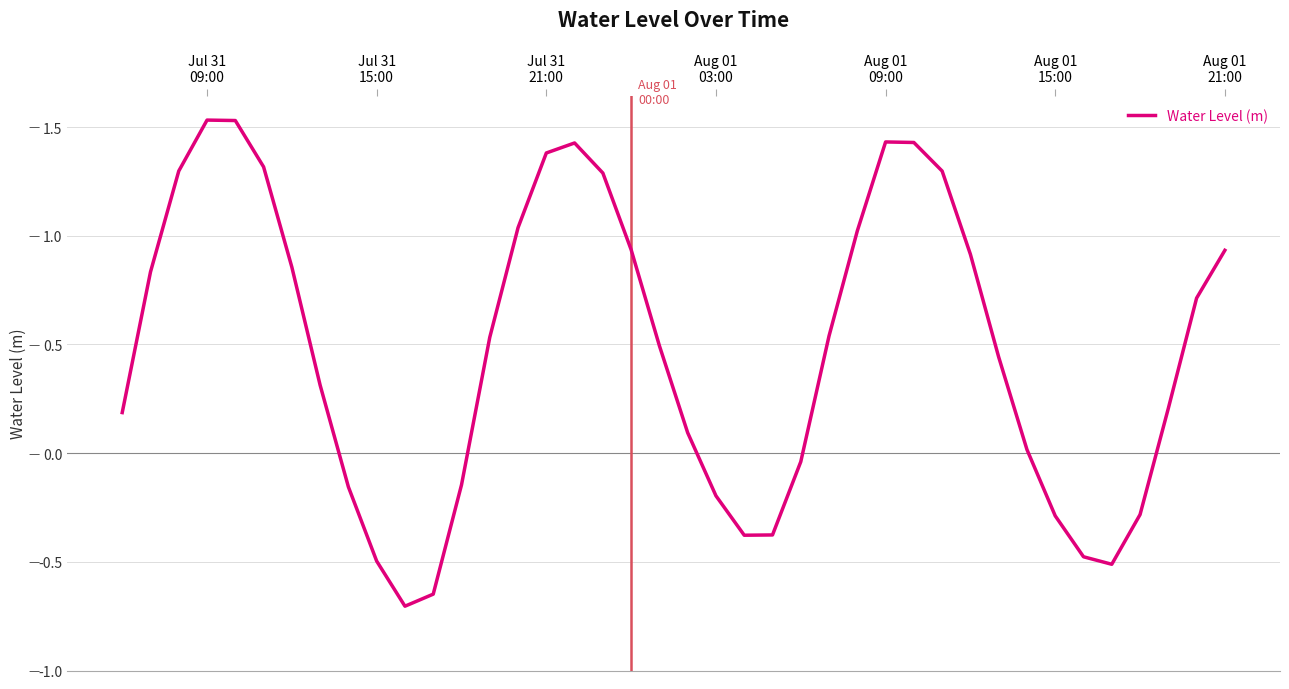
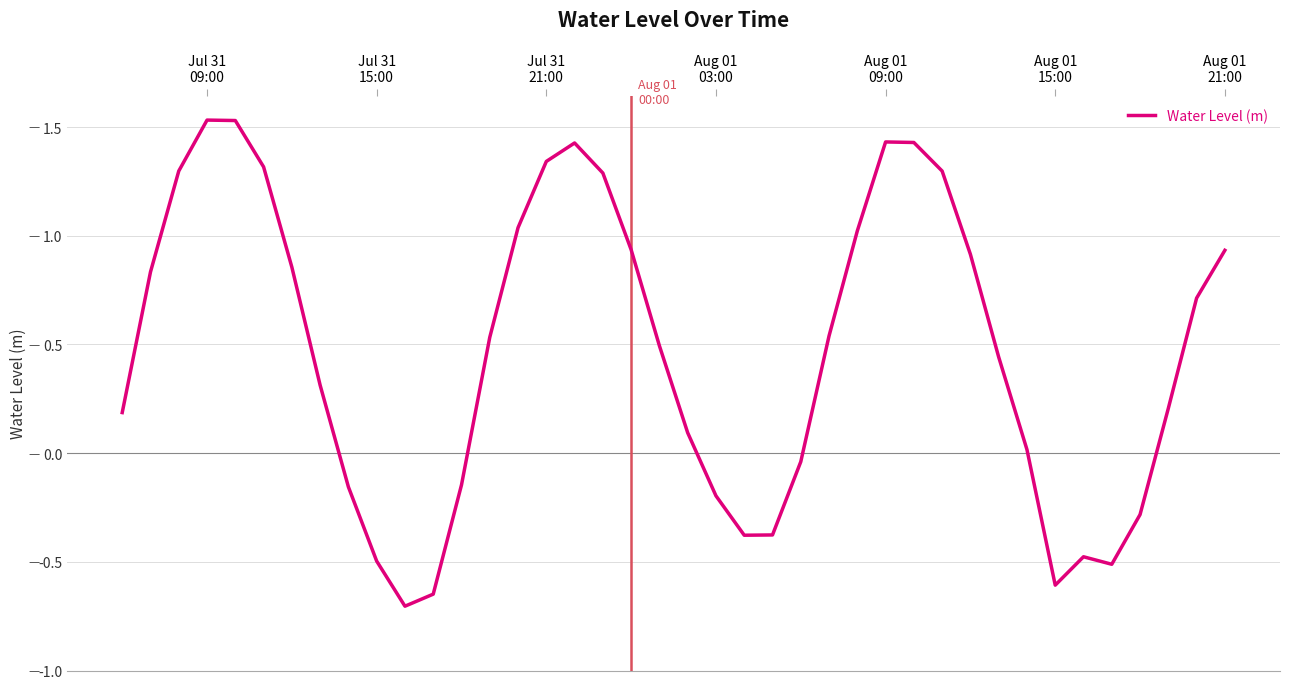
Jul 31 21:00: 1.38 -> 1.34
Aug 01 15:00: -0.29 -> -0.61
